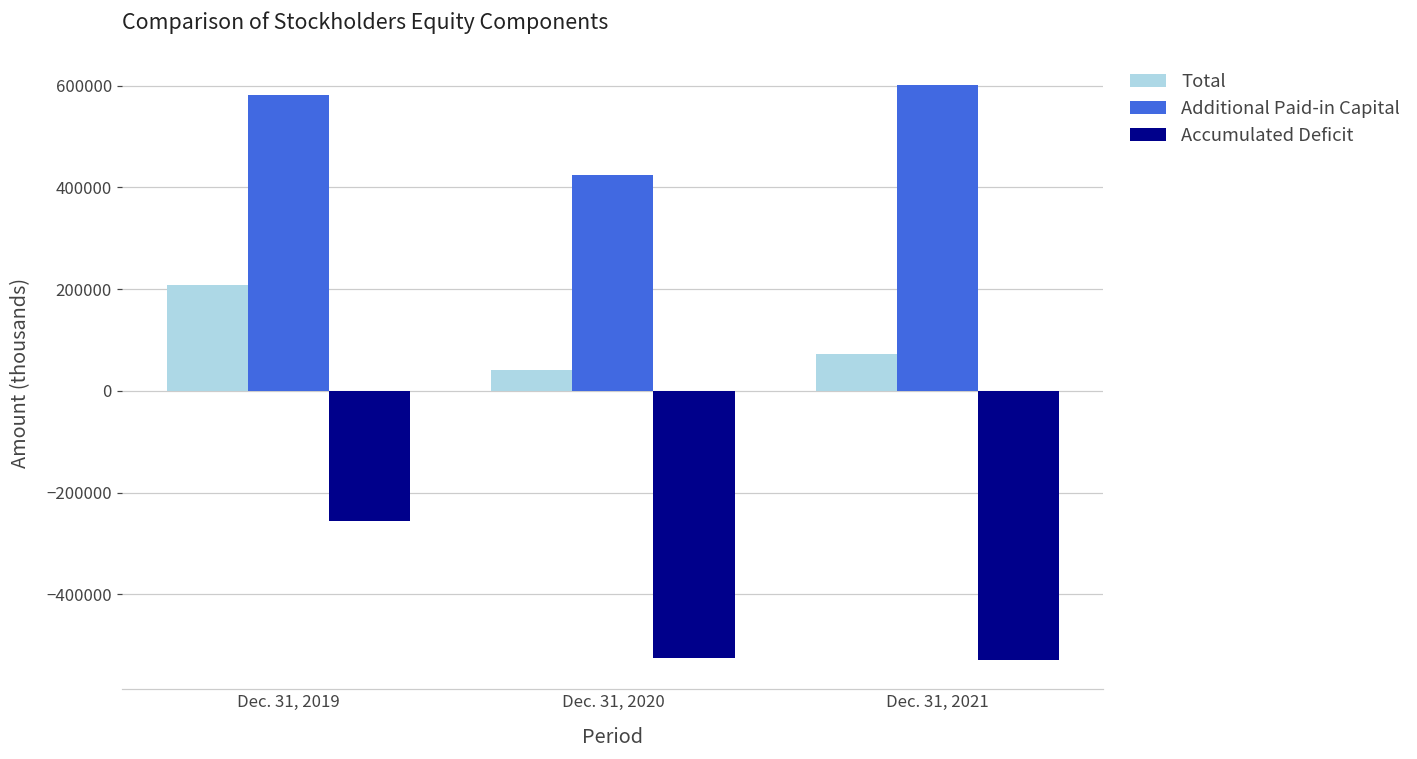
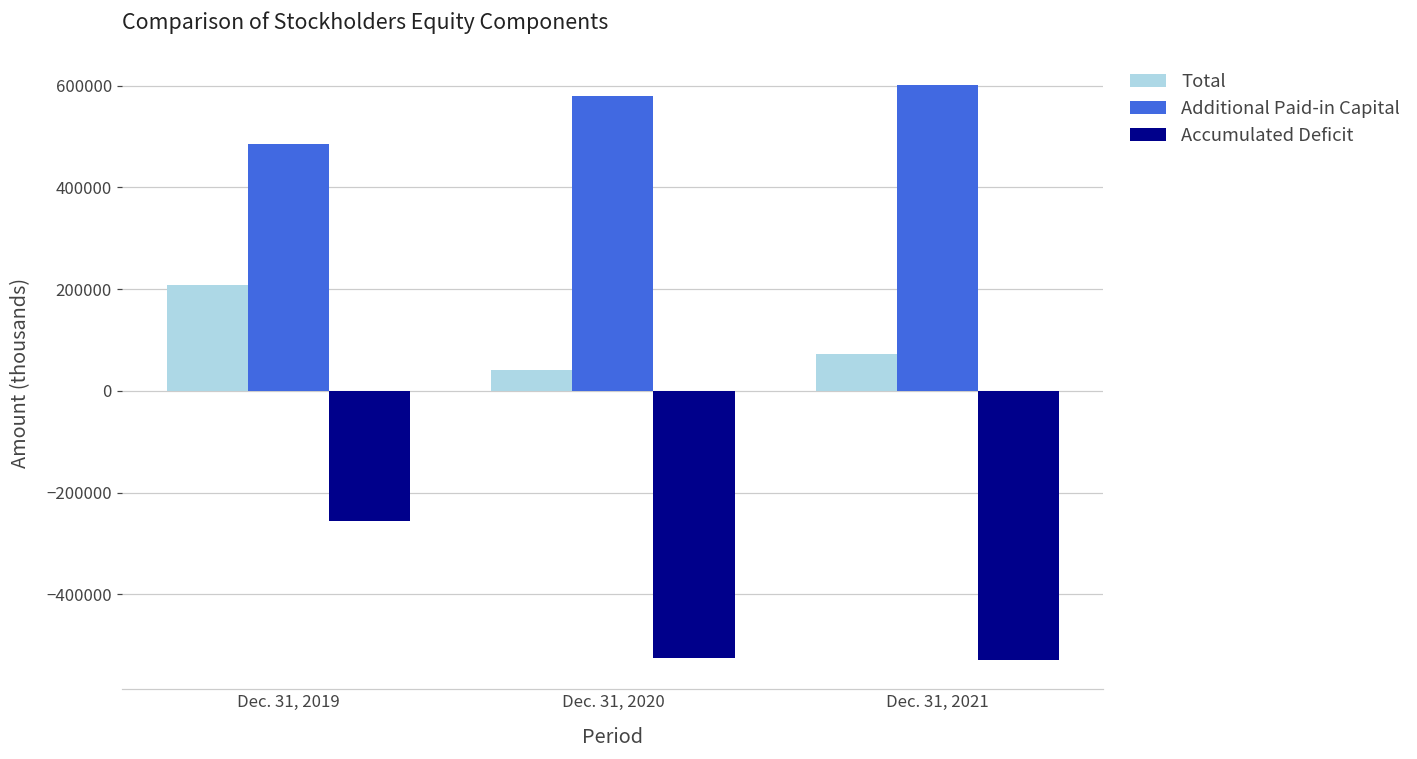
Additional Paid-in Capital, Dec. 31, 2019: 580000 -> 480000
Additional Paid-in Capital, Dec. 31, 2020: 430000 -> 580000
